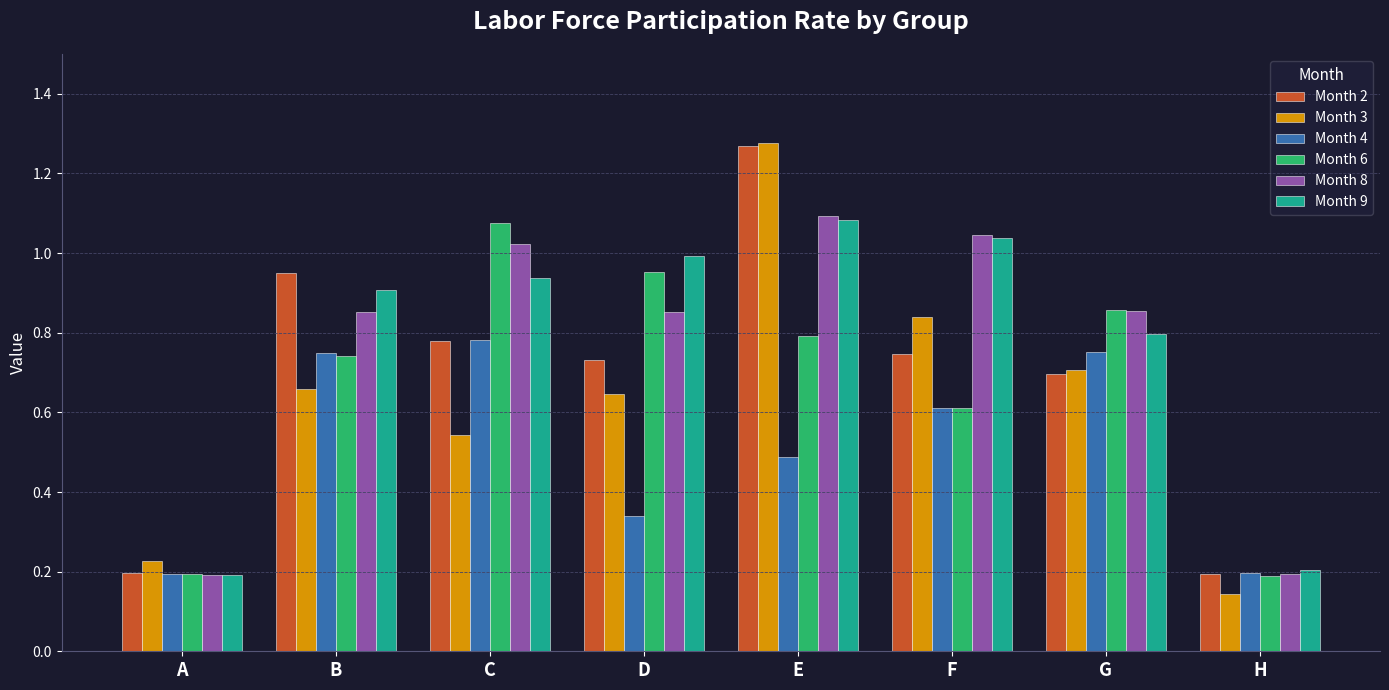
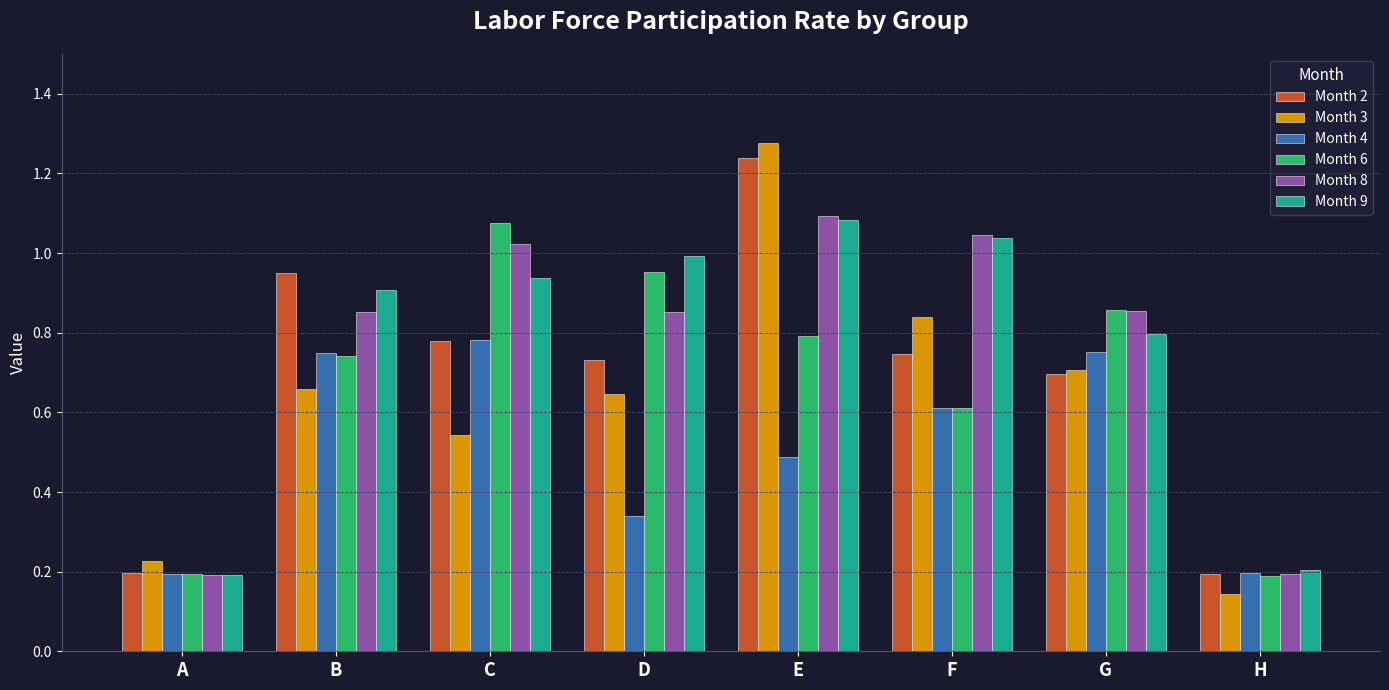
Month 2, E: 1.27 -> 1.24
